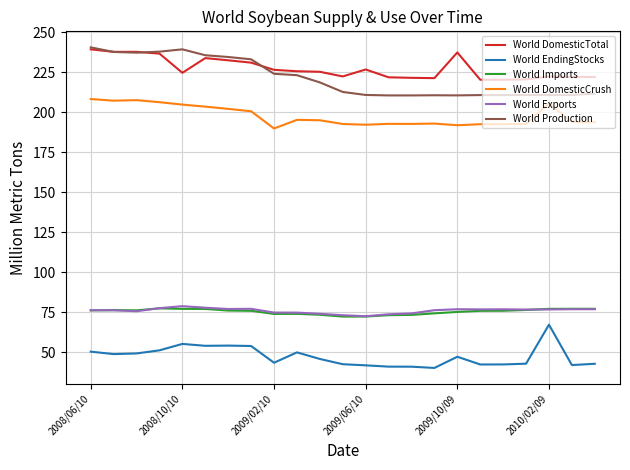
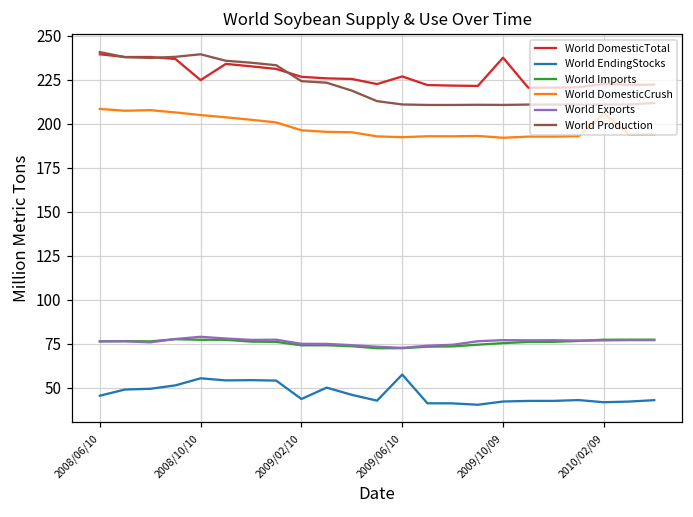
World EndingStocks, 2008/06/10: 50 -> 45
World DomesticCrush, 2009/02/10: 190 -> 196
World EndingStocks, 2009/06/10: 42 -> 57
World EndingStocks, 2009/10/09: 47 -> 42
World EndingStocks, 2010/02/09: 67 -> 42
